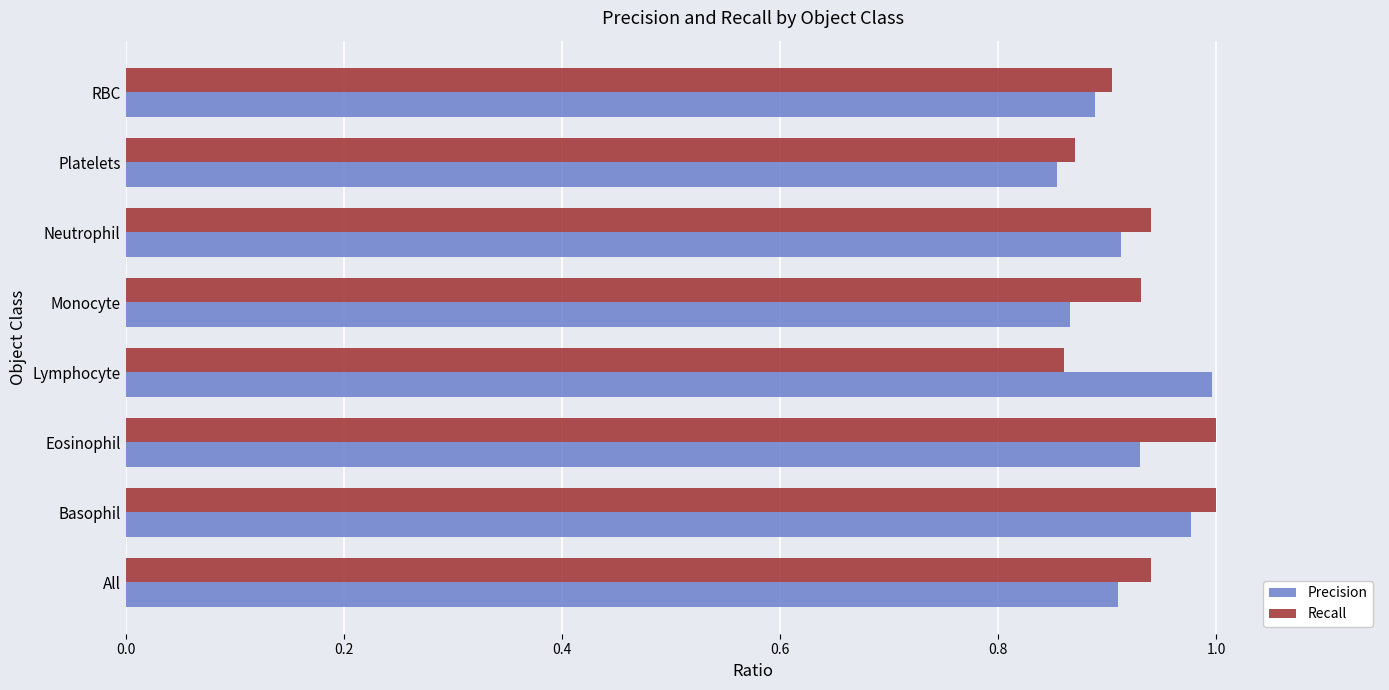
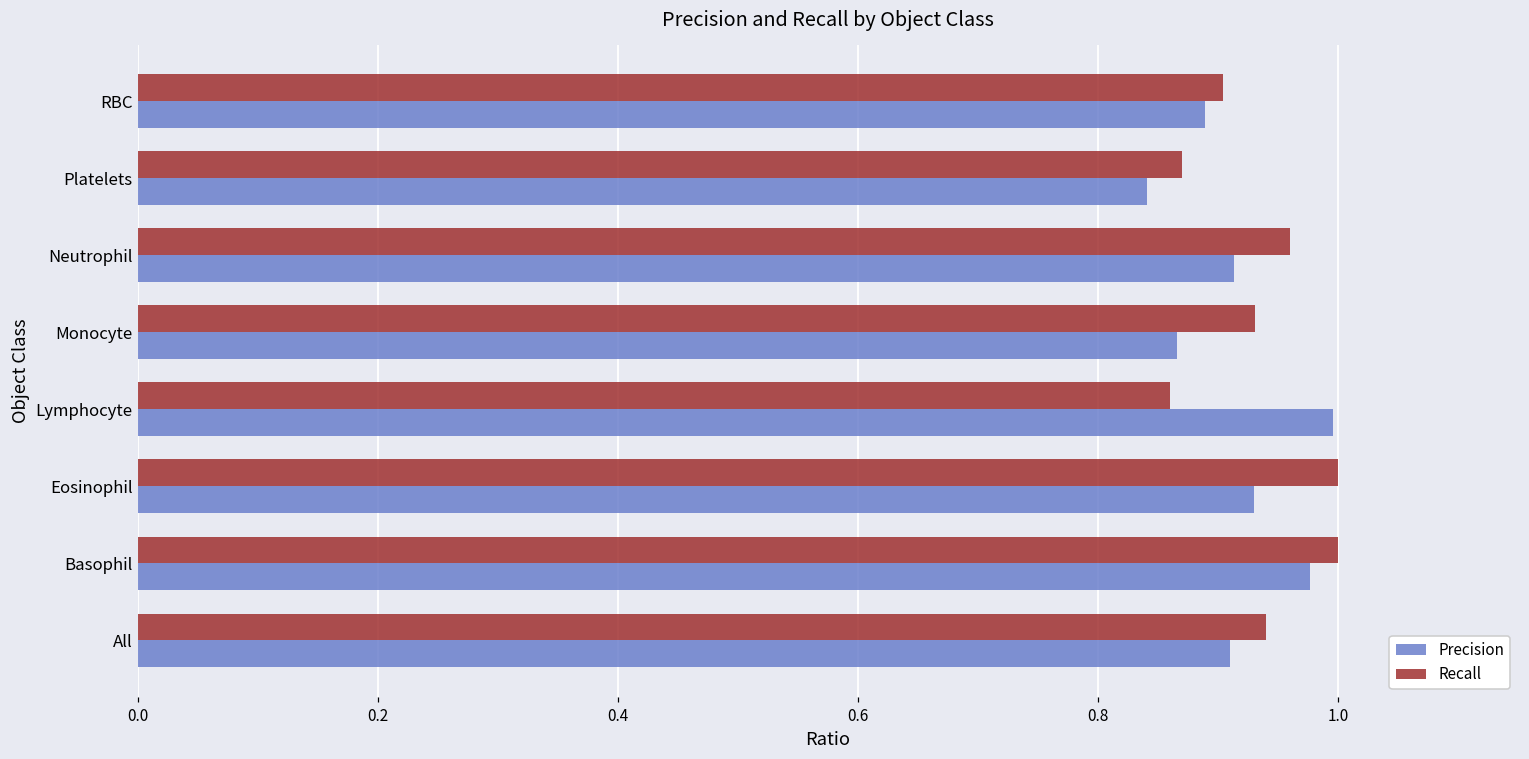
Precision, Platelets: 0.854 -> 0.841
Recall, Neutrophil: 0.94 -> 0.96
